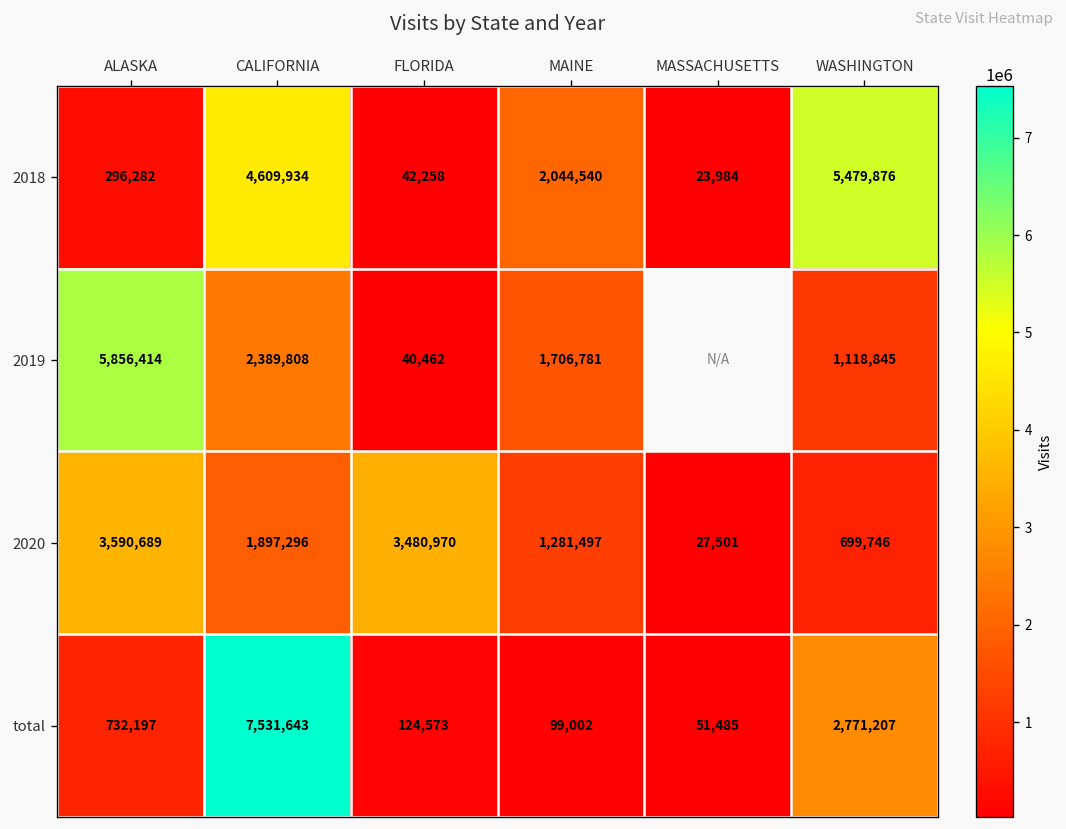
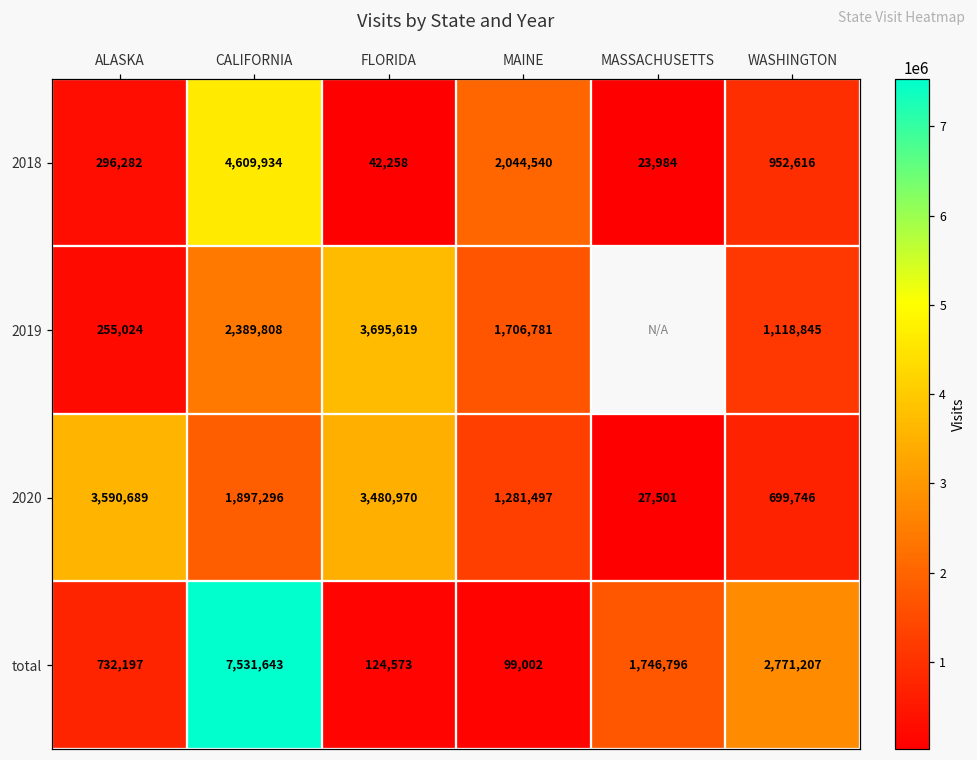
2018, WASHINGTON: 5,479,876 -> 952,616
2019, ALASKA: 5,856,414 -> 255,024
2019, FLORIDA: 40,462 -> 3,695,619
total, MASSACHUSETTS: 51,485 -> 1,746,796
